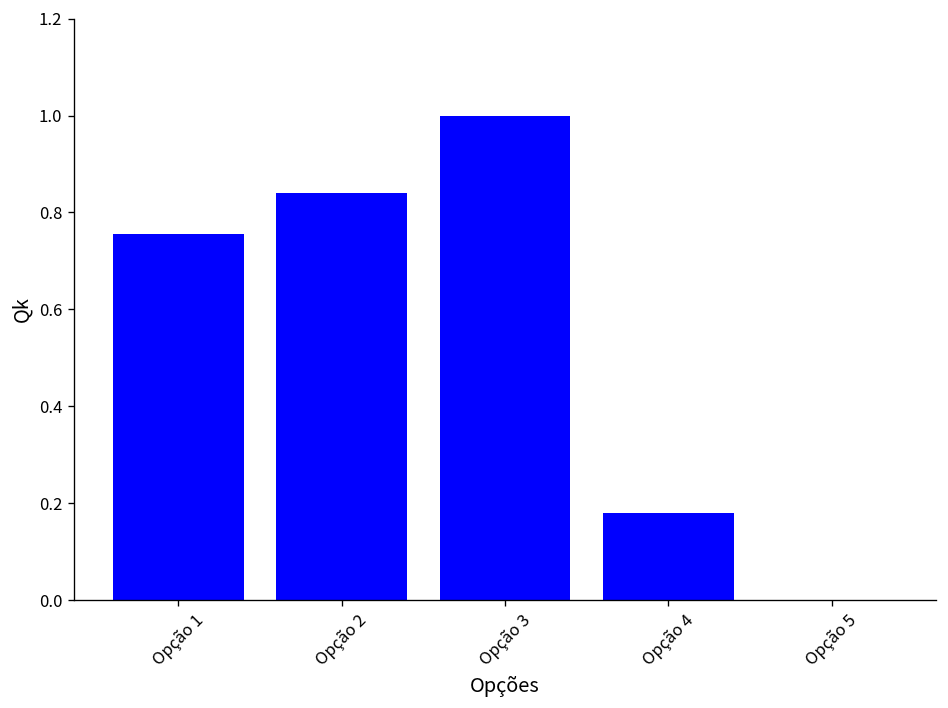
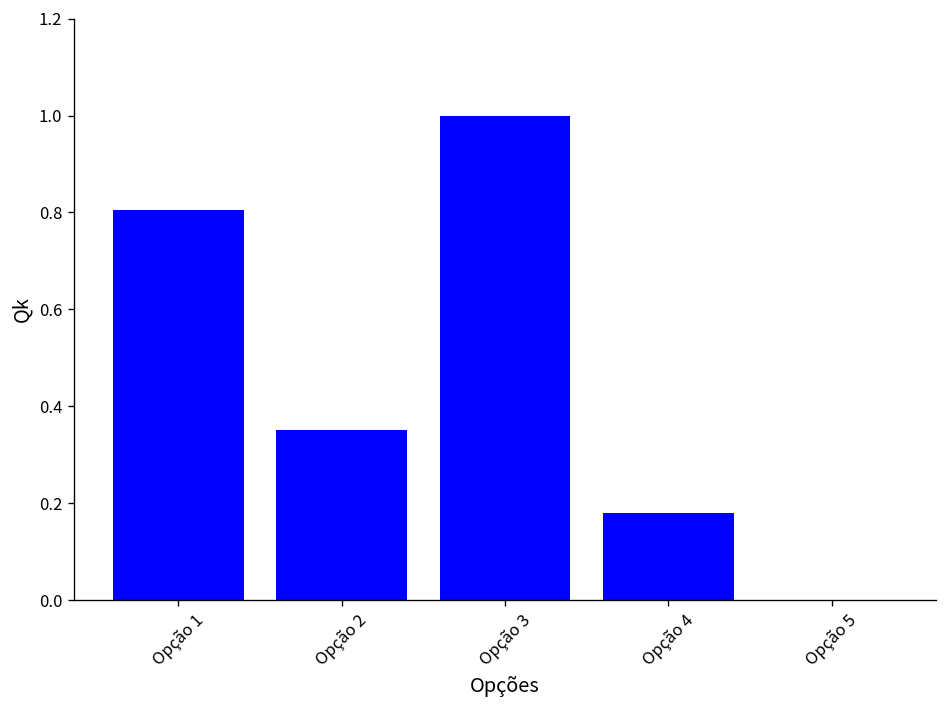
Opção 1: 0.76 -> 0.81
Opção 2: 0.84 -> 0.35
